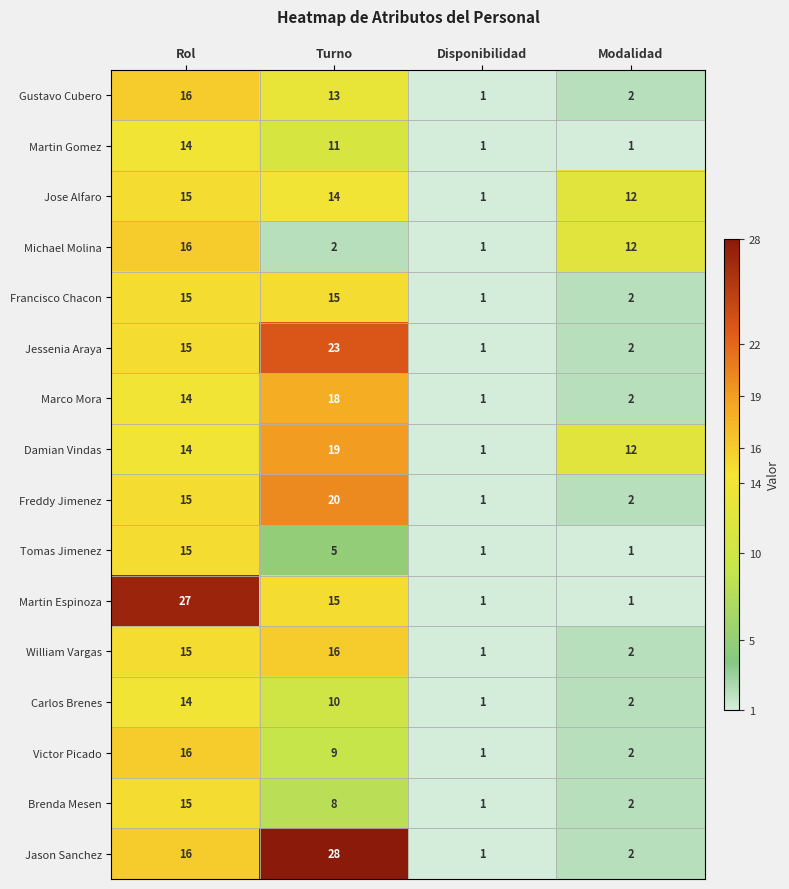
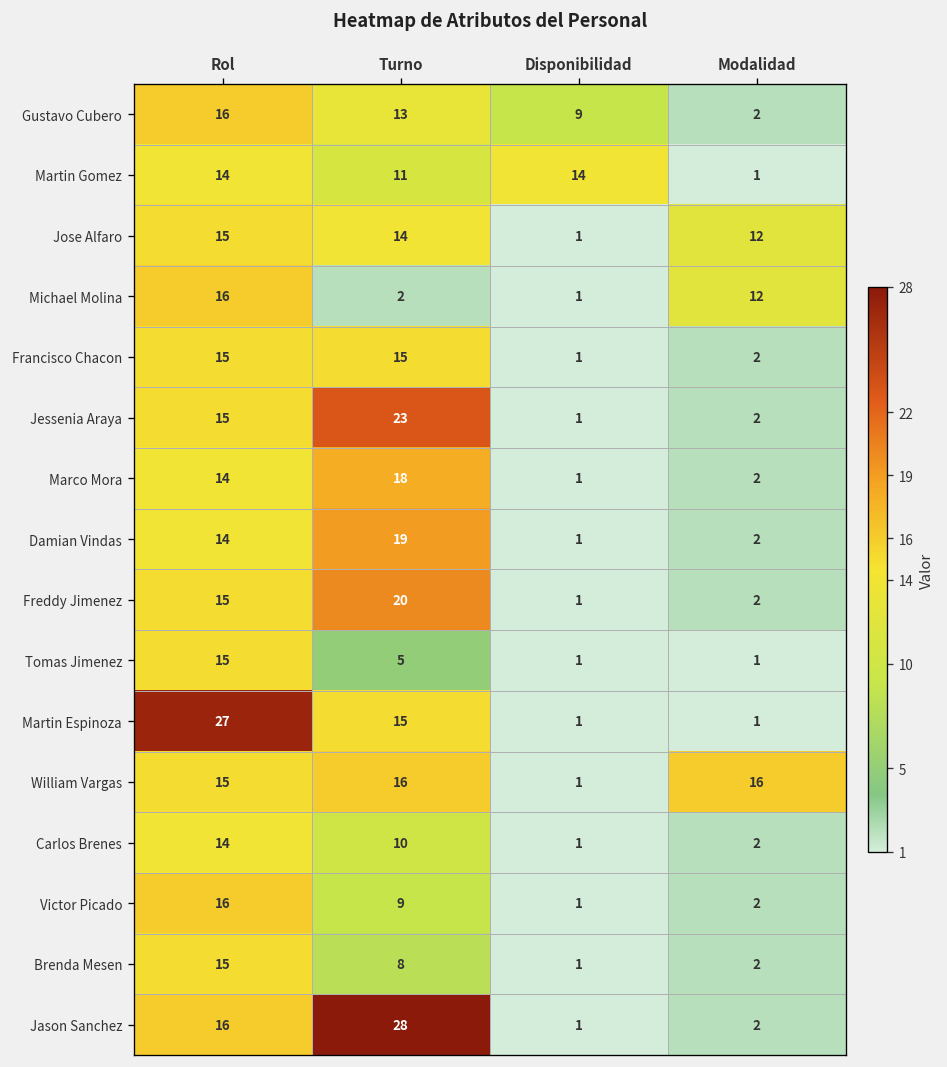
Gustavo Cubero, Disponibilidad: 1 -> 9
Martin Gomez, Disponibilidad: 1 -> 14
Damian Vindas, Modalidad: 12 -> 2
William Vargas, Modalidad: 2 -> 16
